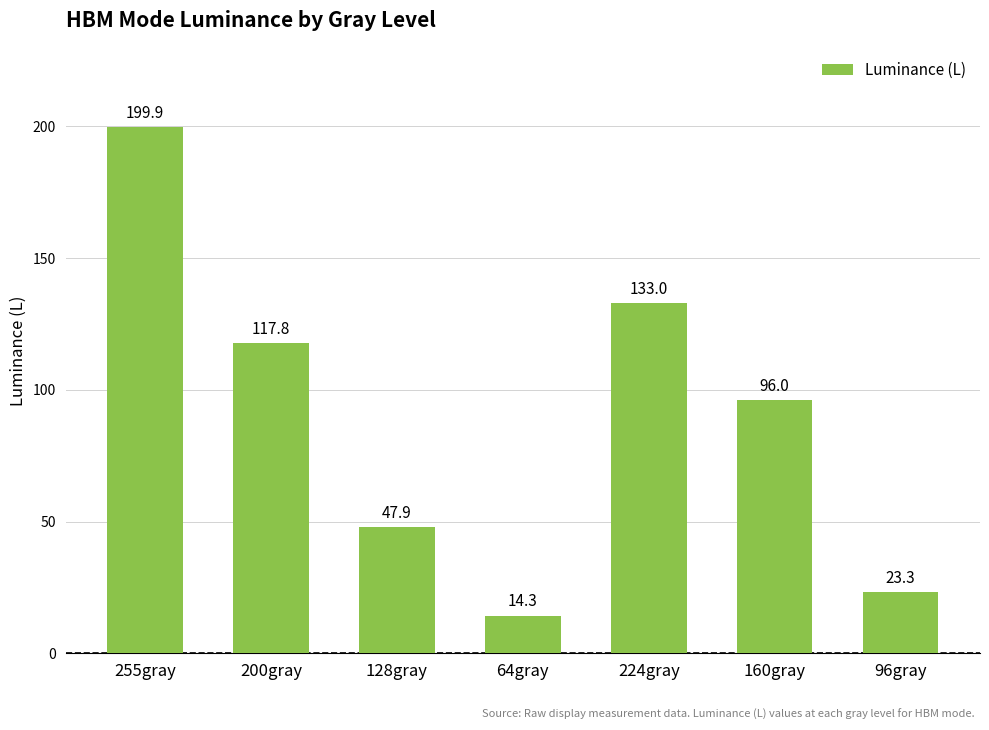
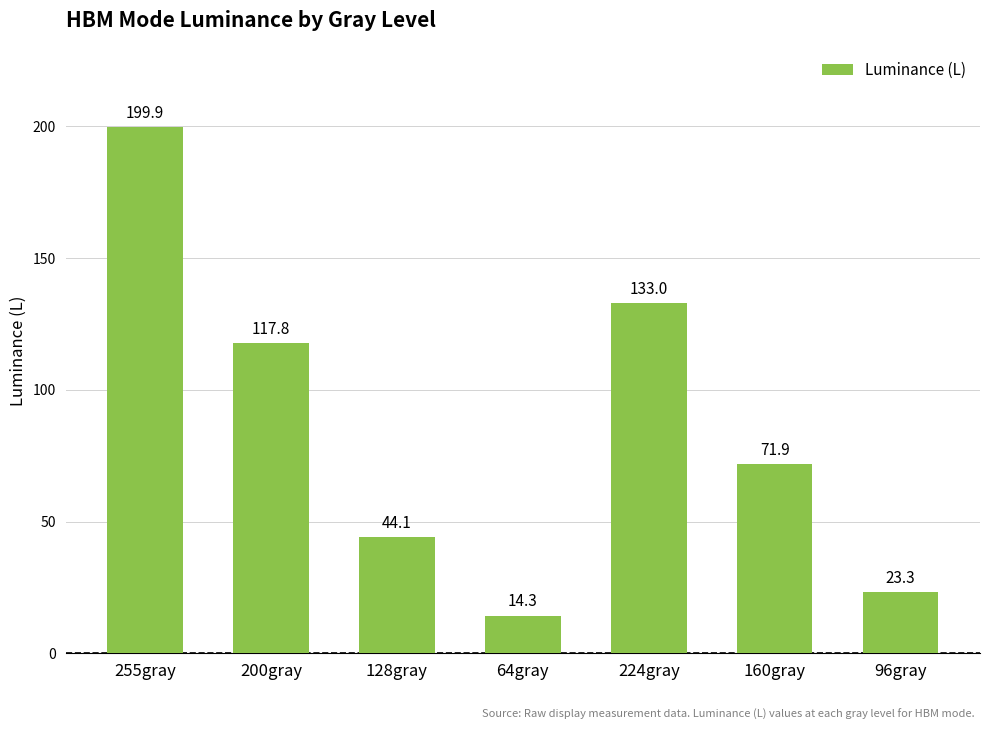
128gray: 47.9 -> 44.1
160gray: 96.0 -> 71.9
